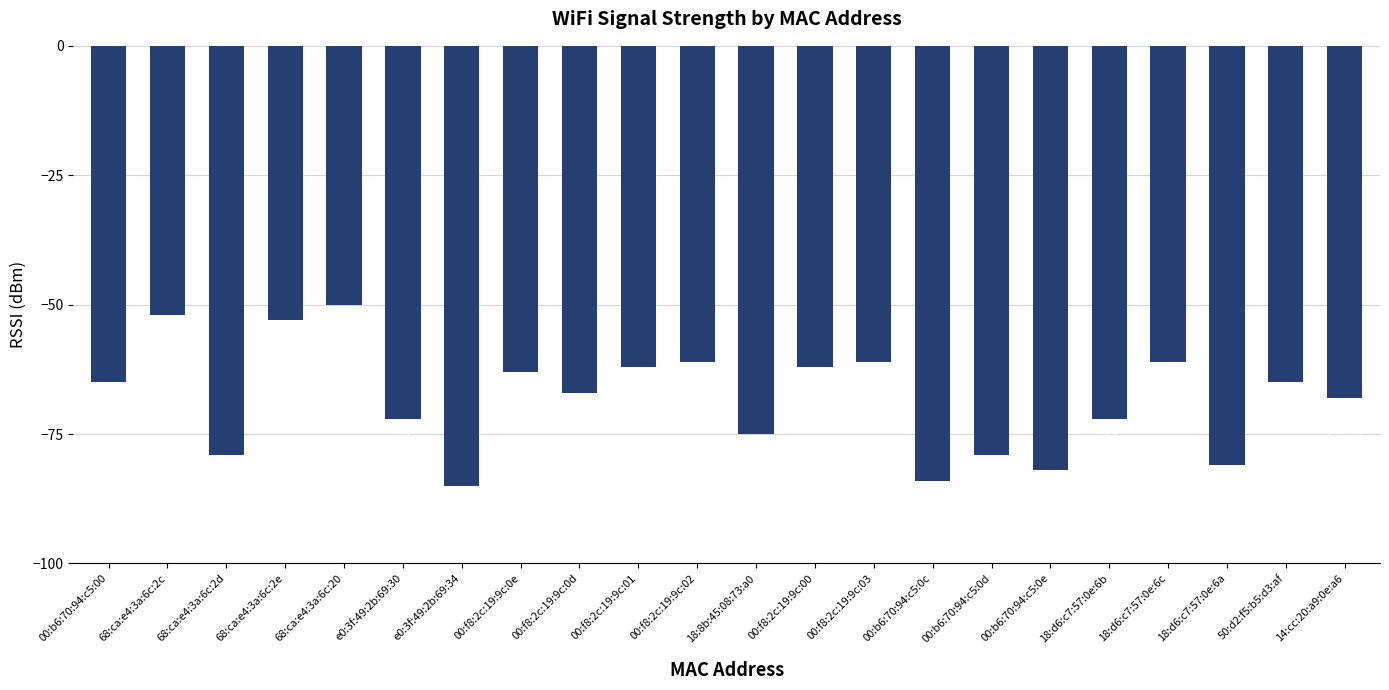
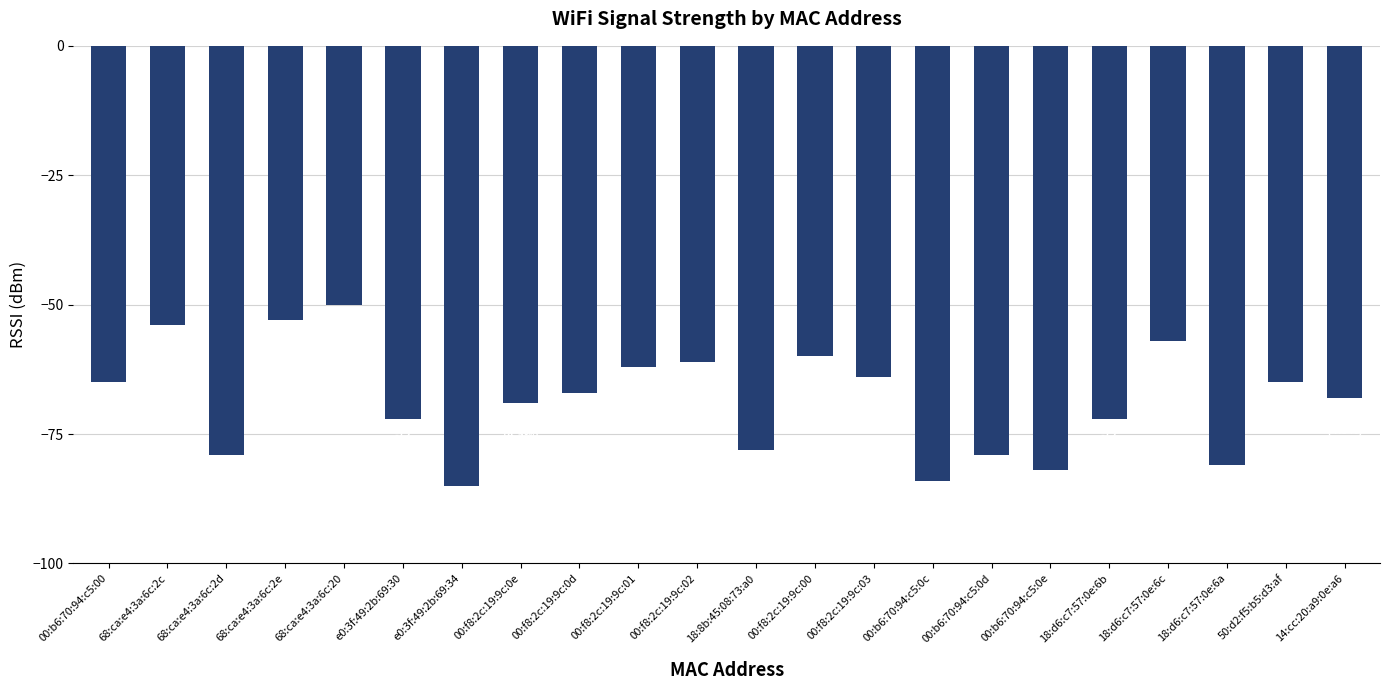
68:ca:e4:3a:6c:2c: -52 -> -54
00:f8:2c:19:9c:0e: -63 -> -69
18:8b:45:08:73:a0: -75 -> -78
00:f8:2c:19:9c:00: -62 -> -60
00:f8:2c:19:9c:03: -61 -> -64
18:d6:c7:57:0e:6c: -61 -> -57
